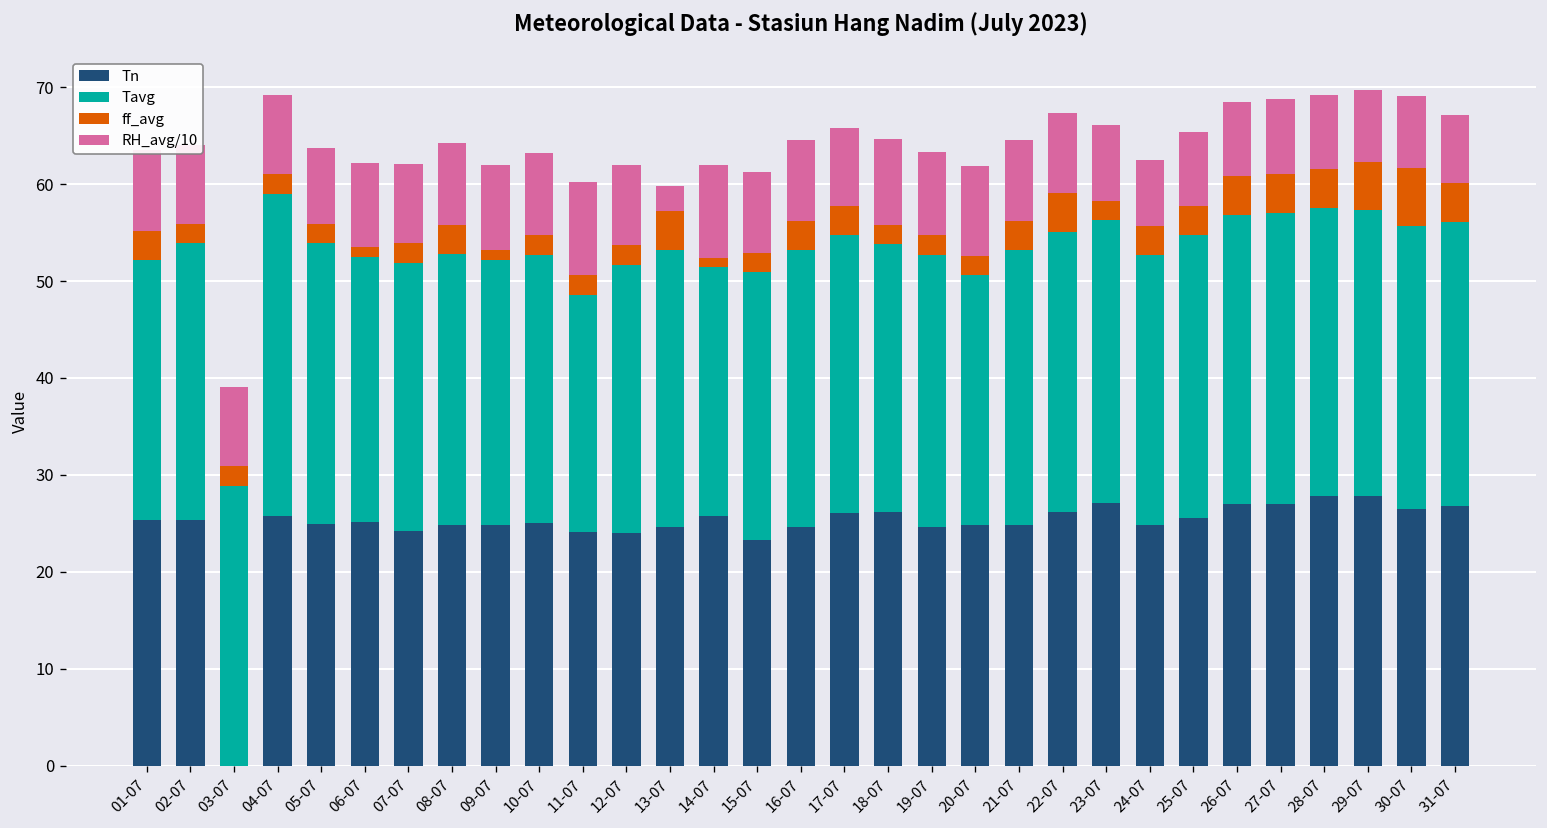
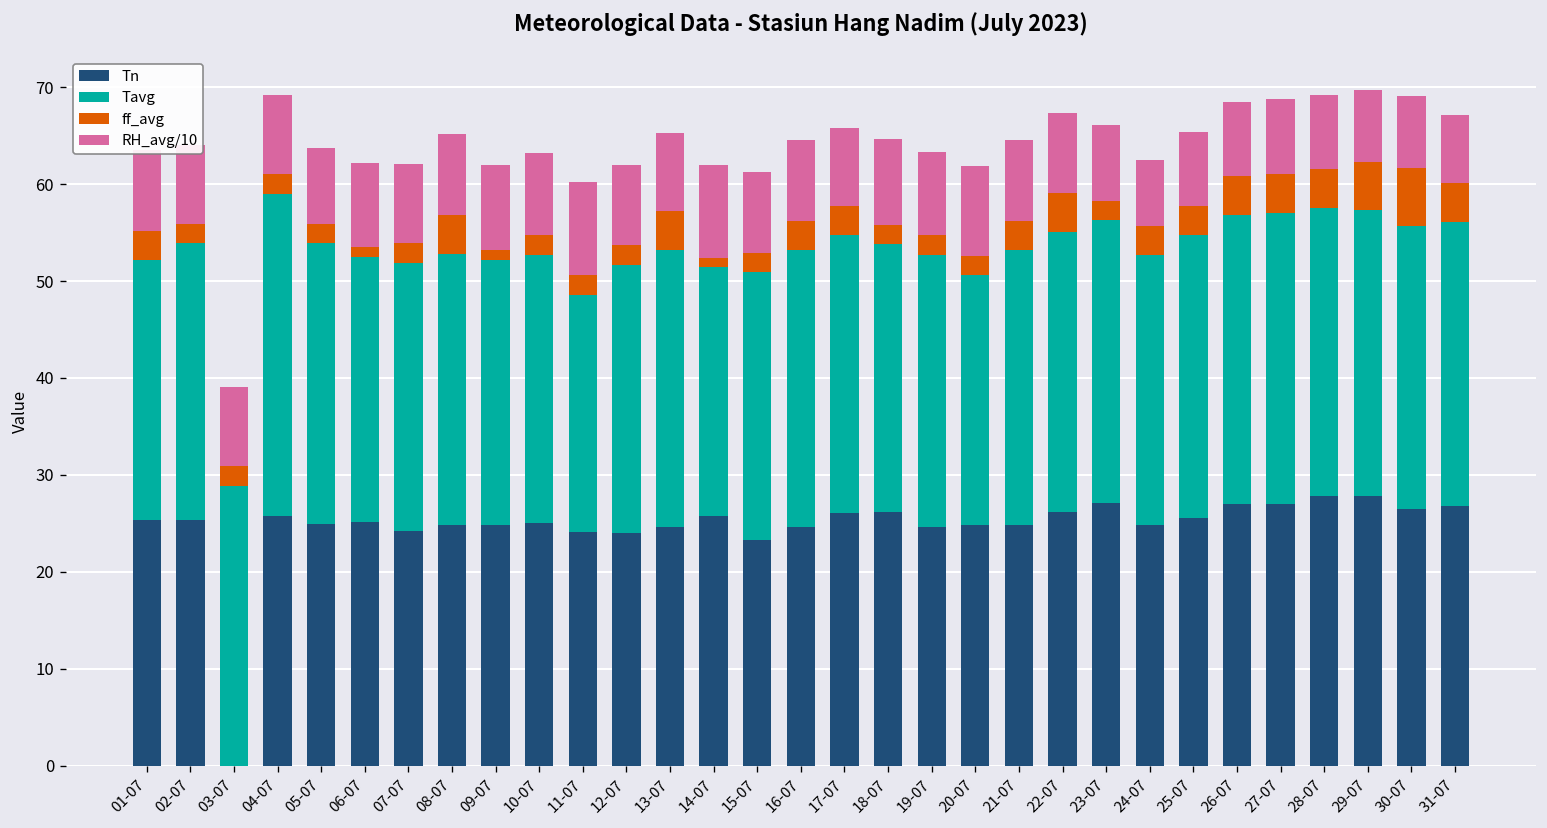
ff_avg, 08-07: 3 -> 4
RH_avg/10, 13-07: 3 -> 8
